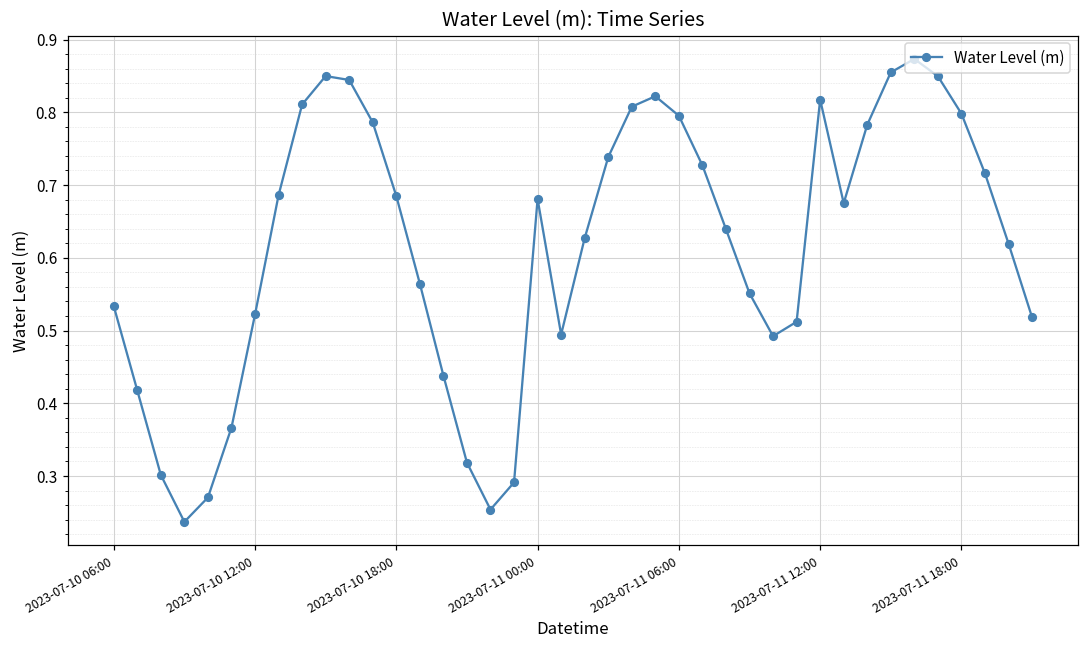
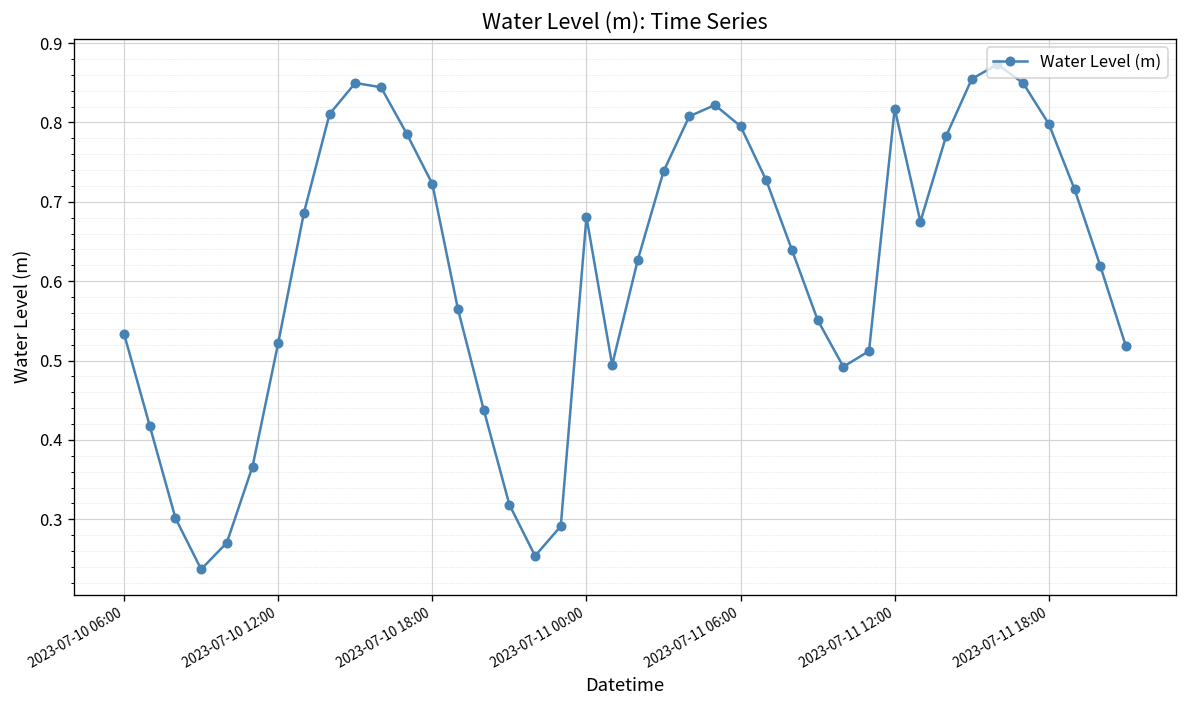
2023-07-10 18:00: 0.68 -> 0.72
